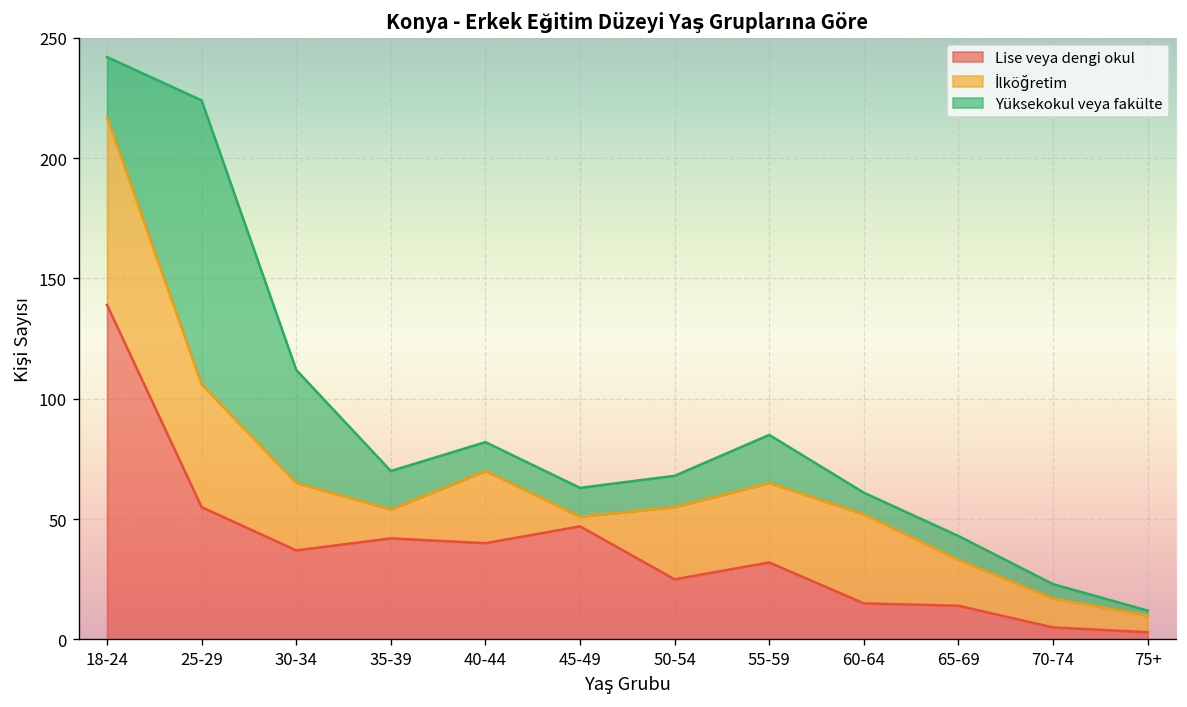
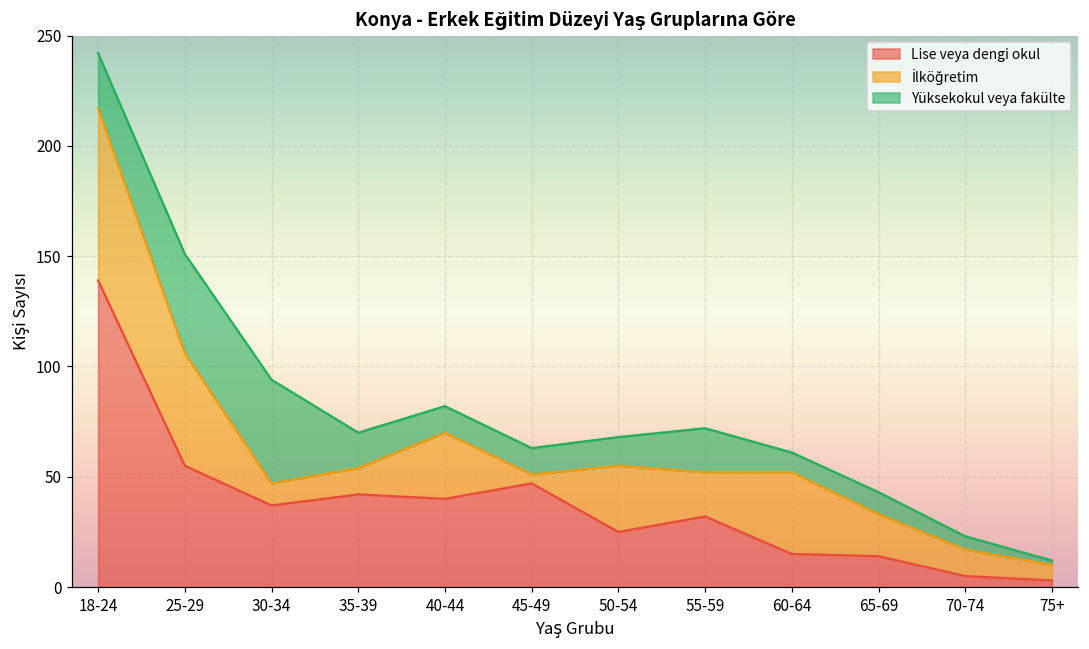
Yüksekokul veya fakülte, 25-29: 118 -> 45
İlköğretim, 30-34: 28 -> 10
İlköğretim, 55-59: 33 -> 20
